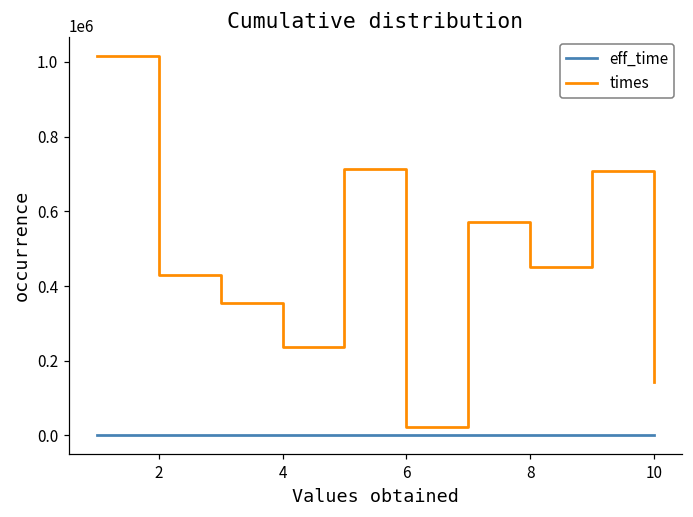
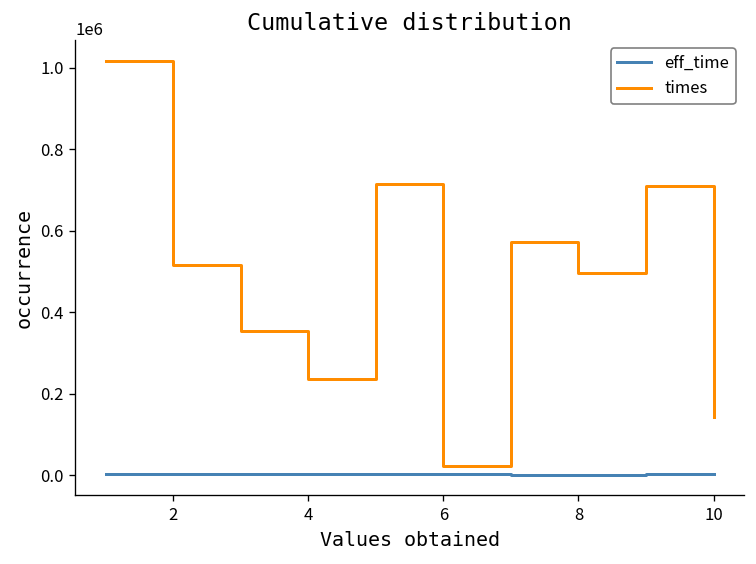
times, 2: 430000 -> 520000
times, 8: 450000 -> 500000
